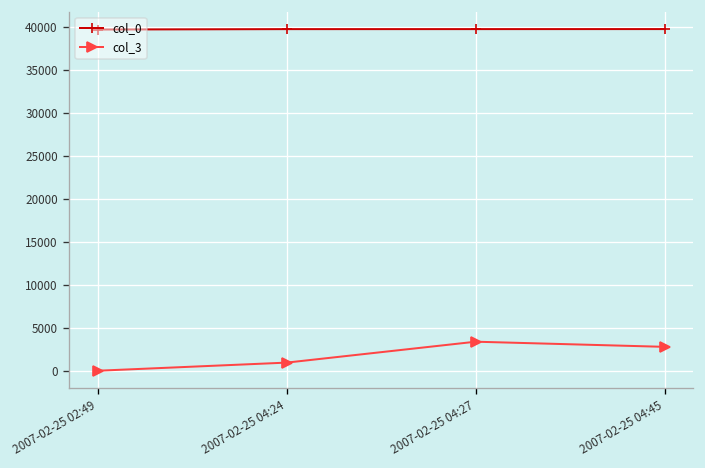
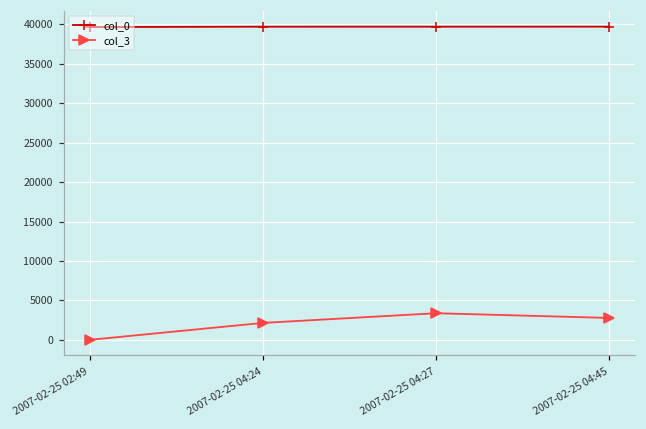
col_3, 2007-02-25 04:24: 1000 -> 2000
